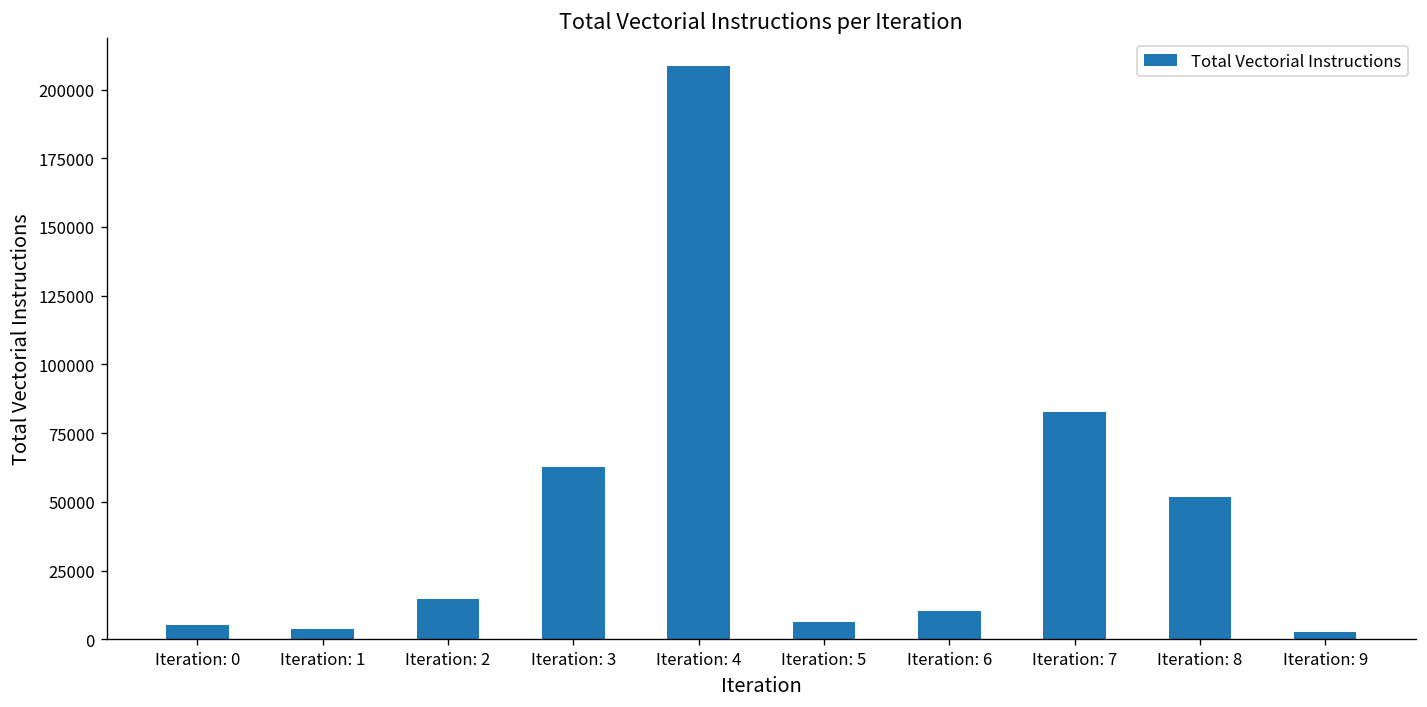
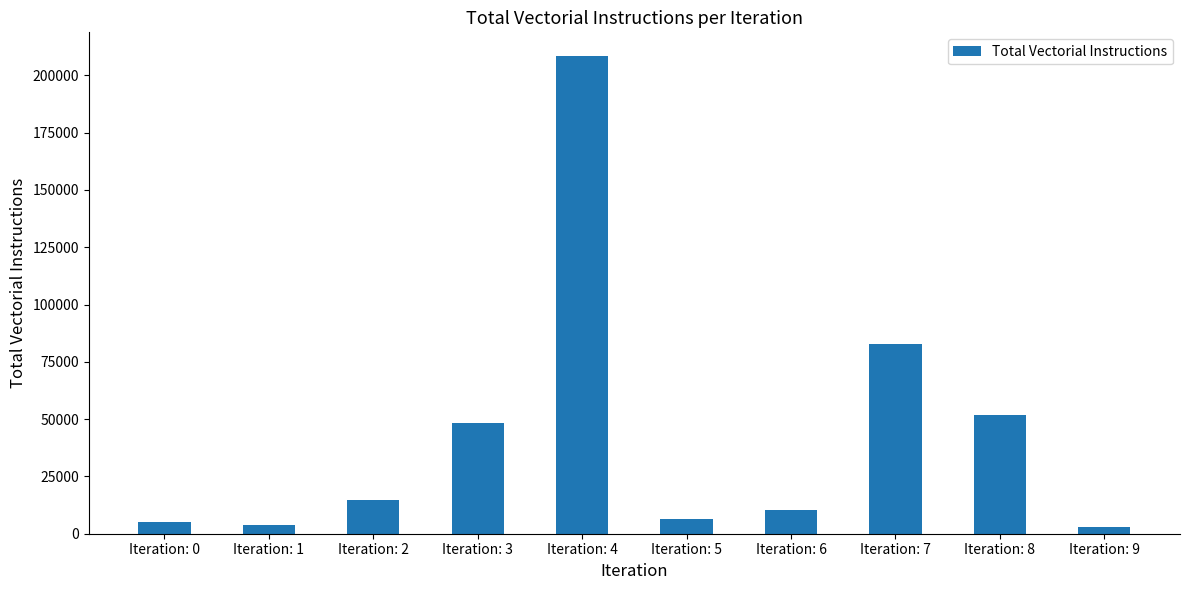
Iteration: 3: 63000 -> 48000
